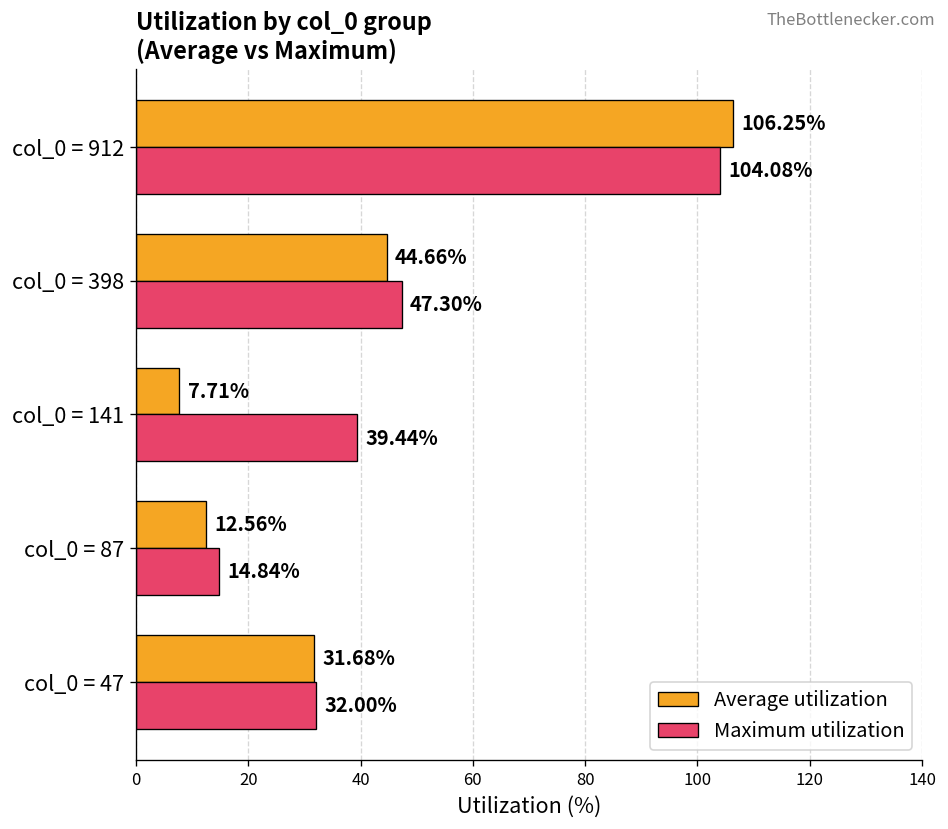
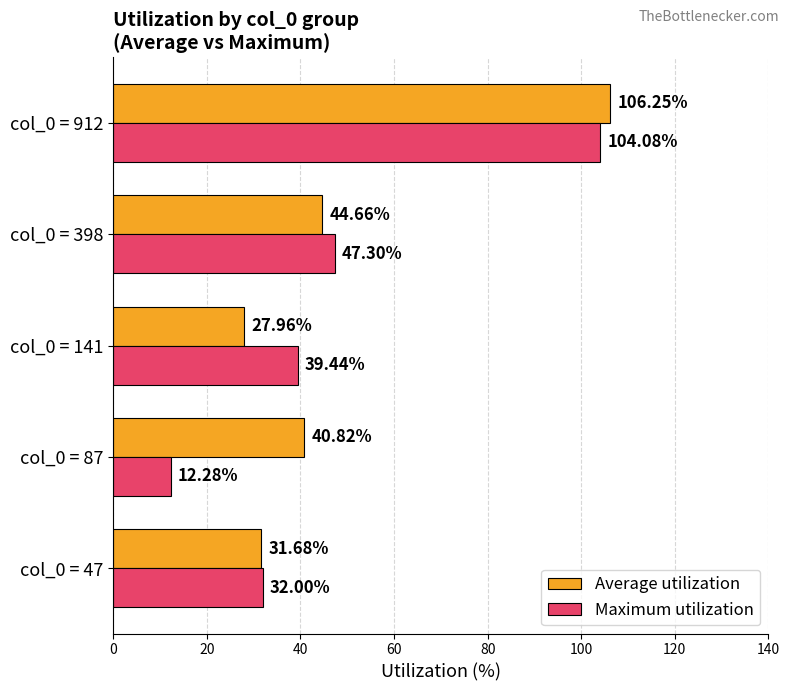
Average utilization, col_0 = 141: 7.71% -> 27.96%
Average utilization, col_0 = 87: 12.56% -> 40.82%
Maximum utilization, col_0 = 87: 14.84% -> 12.28%
